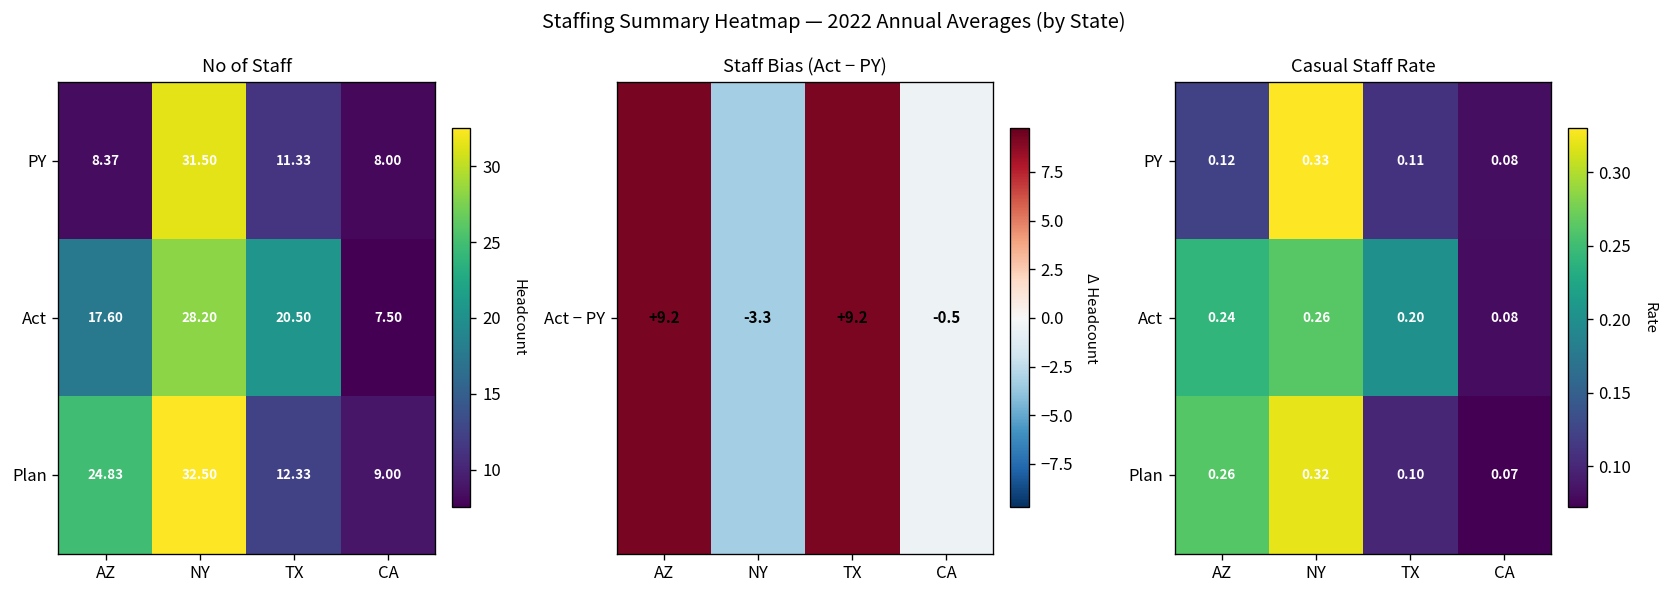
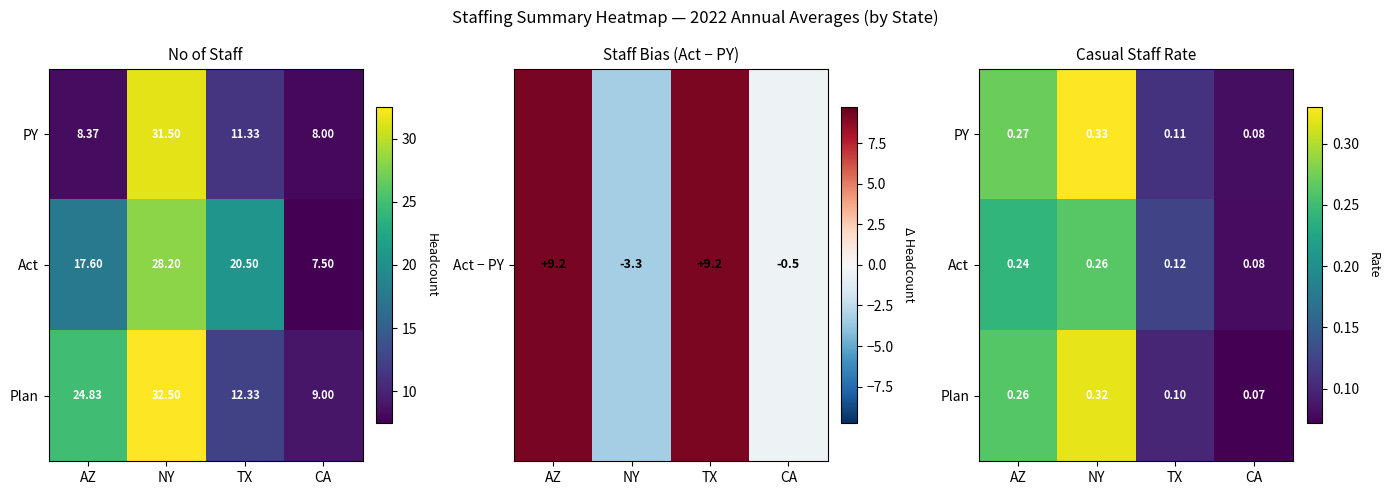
Casual Staff Rate, PY, AZ: 0.12 -> 0.27
Casual Staff Rate, Act, TX: 0.20 -> 0.12
